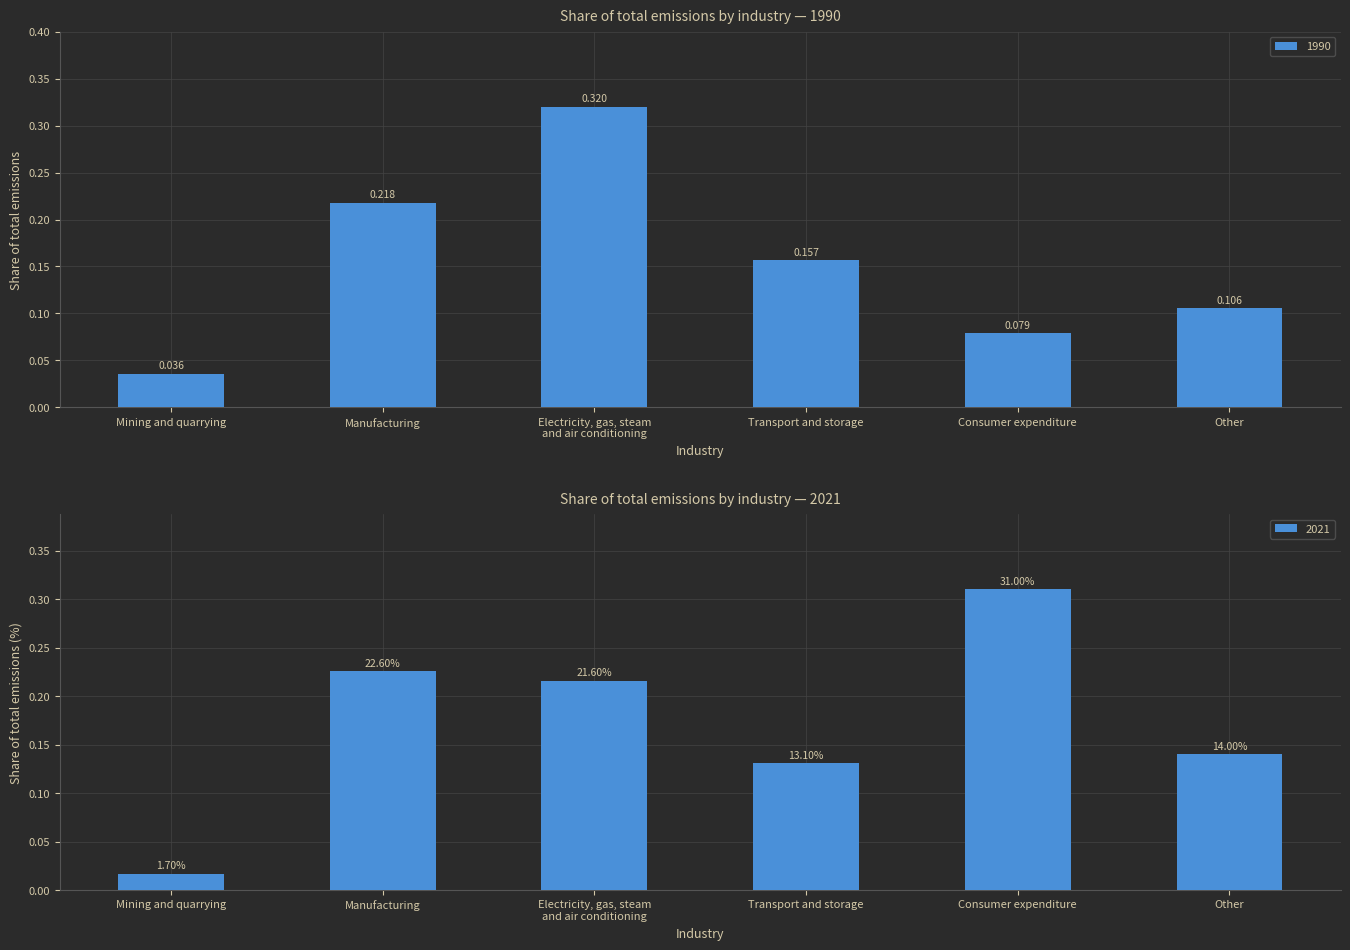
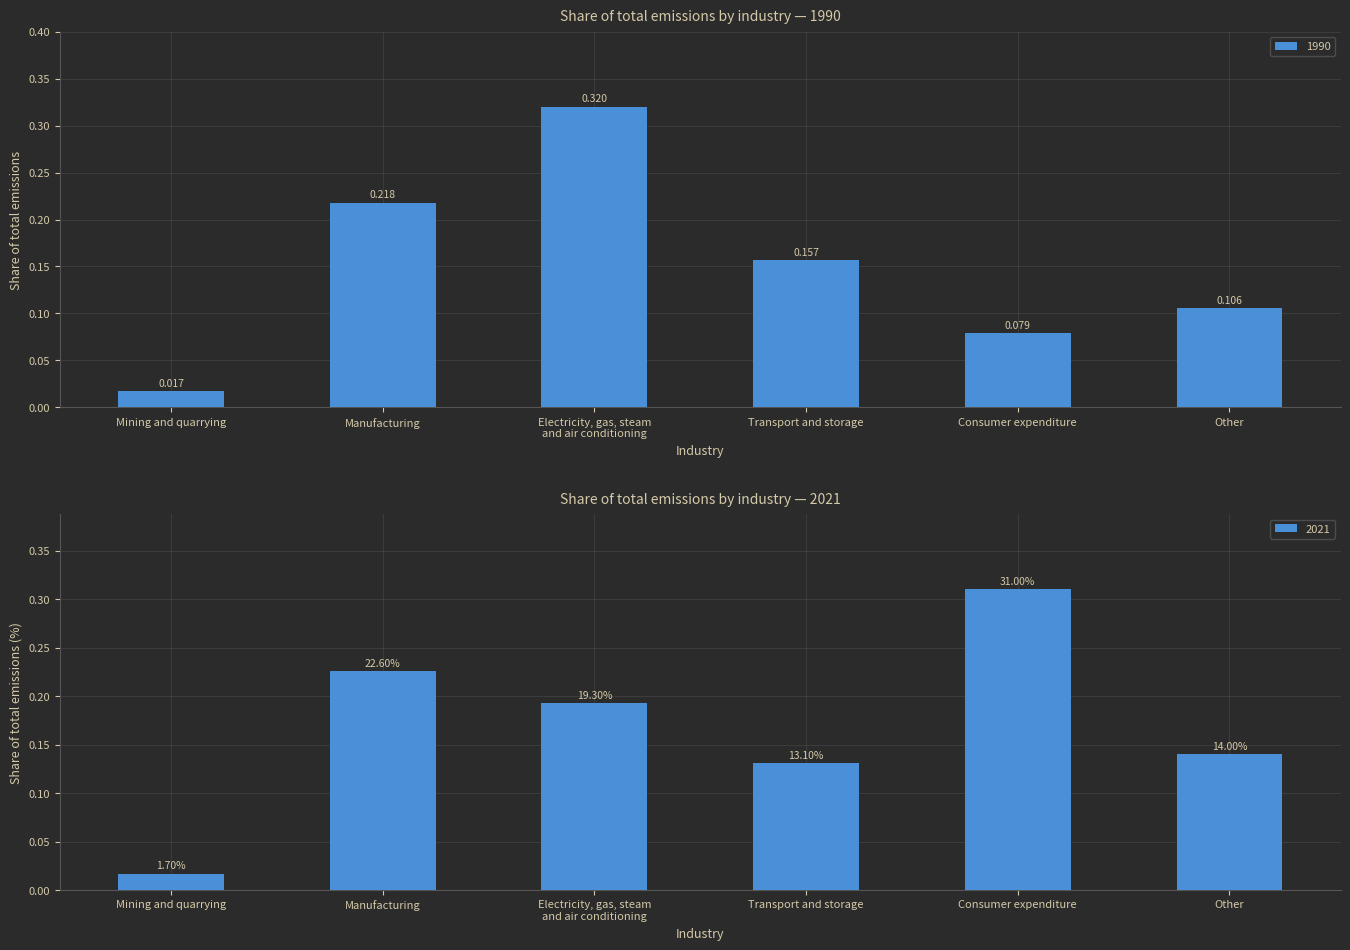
Share of total emissions by industry — 1990, Mining and quarrying: 0.036 -> 0.017
Share of total emissions by industry — 2021, Electricity, gas, steam and air conditioning: 21.60% -> 19.30%
